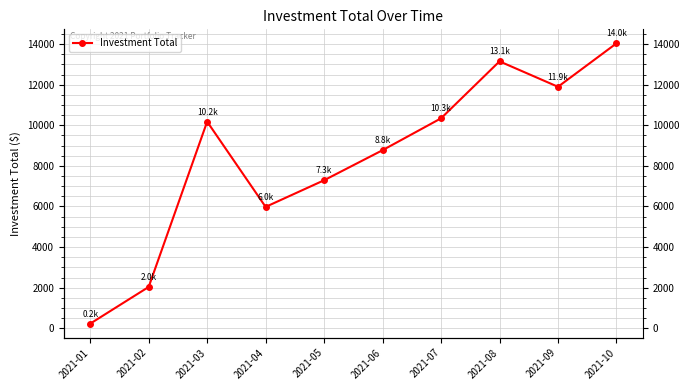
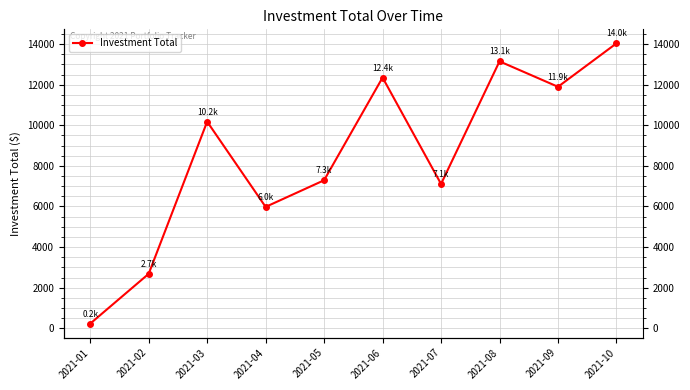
2021-02: 2.0k -> 2.7k
2021-06: 8.8k -> 12.4k
2021-07: 10.3k -> 7.1k
